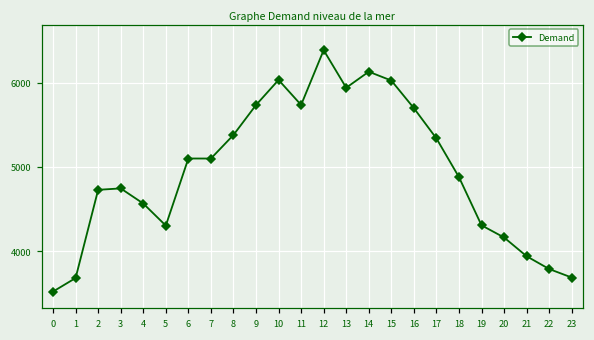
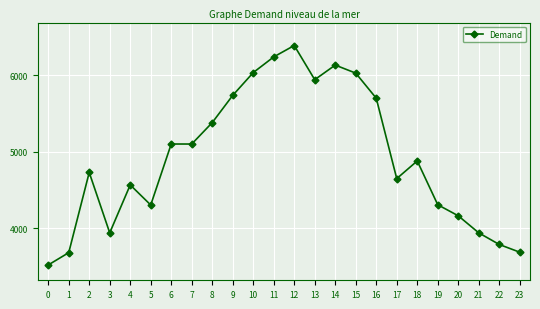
3: 4700 -> 3900
11: 5700 -> 6200
17: 5300 -> 4600
